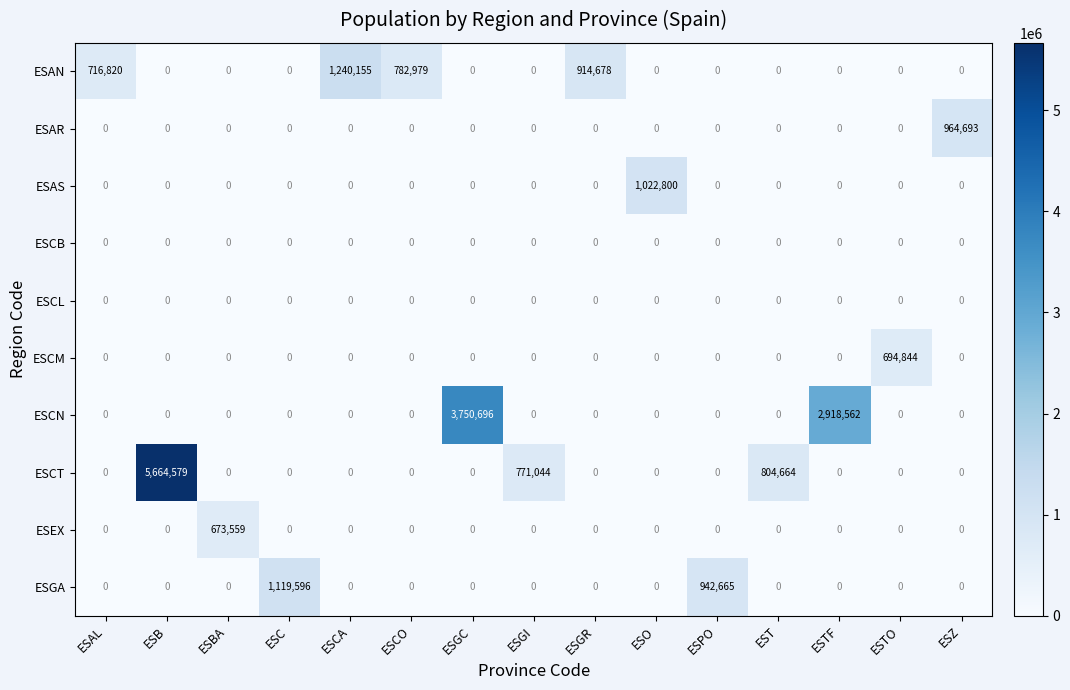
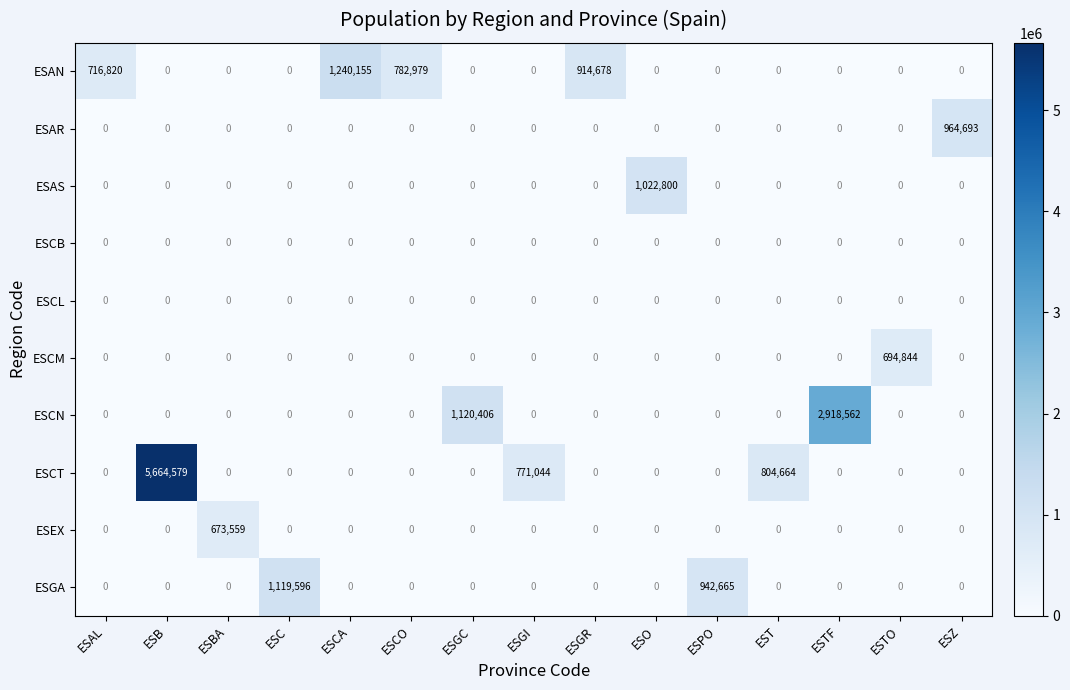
ESCN, ESGC: 3,750,696 -> 1,120,406
